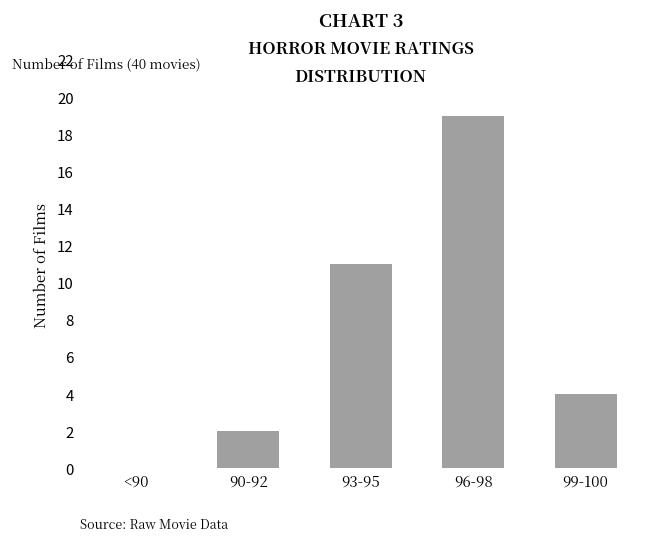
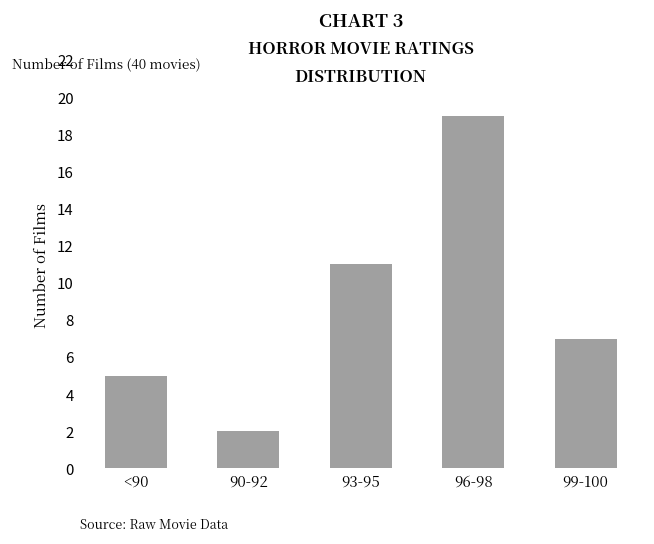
<90: 0 -> 5
99-100: 4 -> 7
